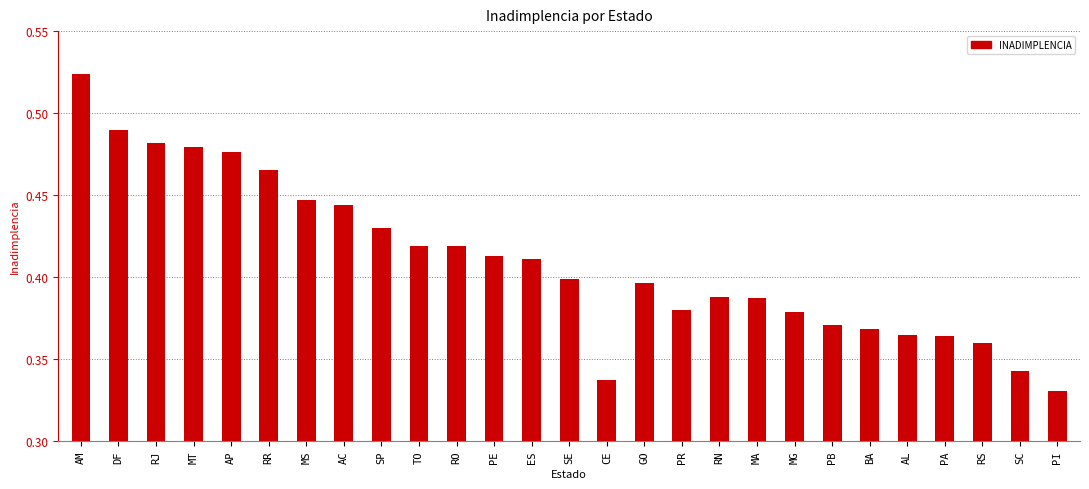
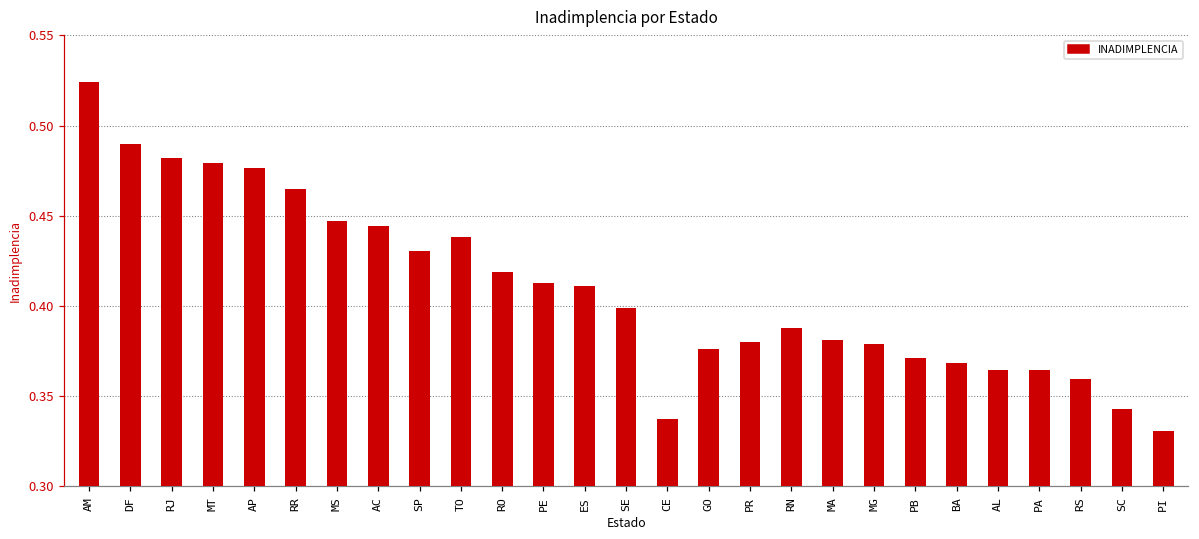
TO: 0.419 -> 0.438
GO: 0.396 -> 0.376
MA: 0.388 -> 0.381
